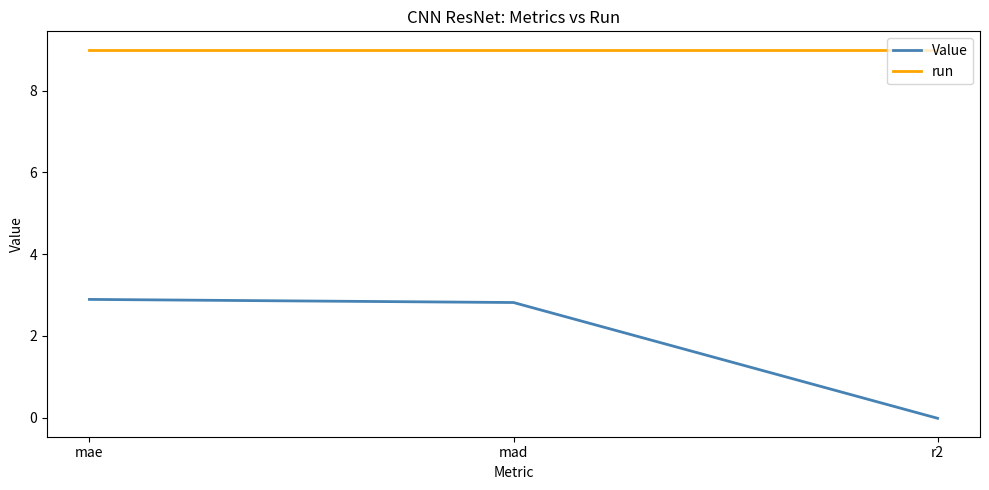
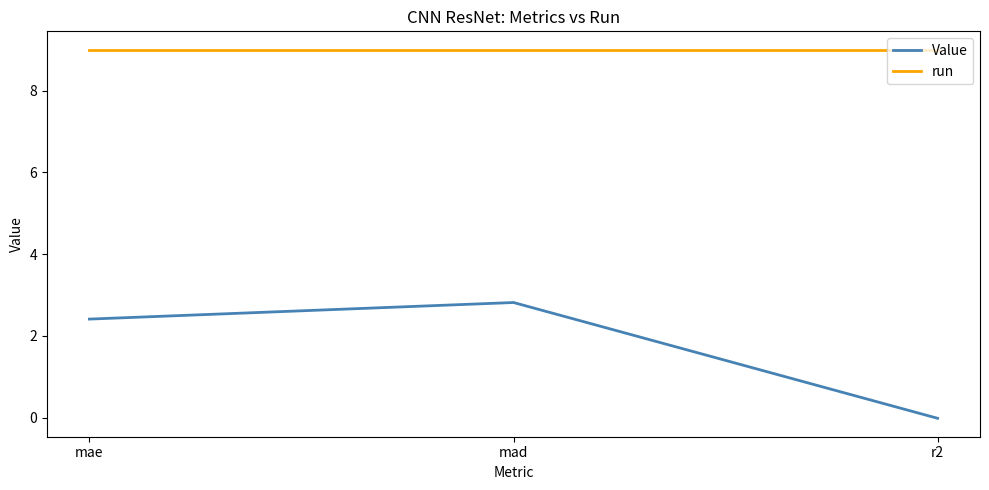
Value, mae: 2.9 -> 2.4
